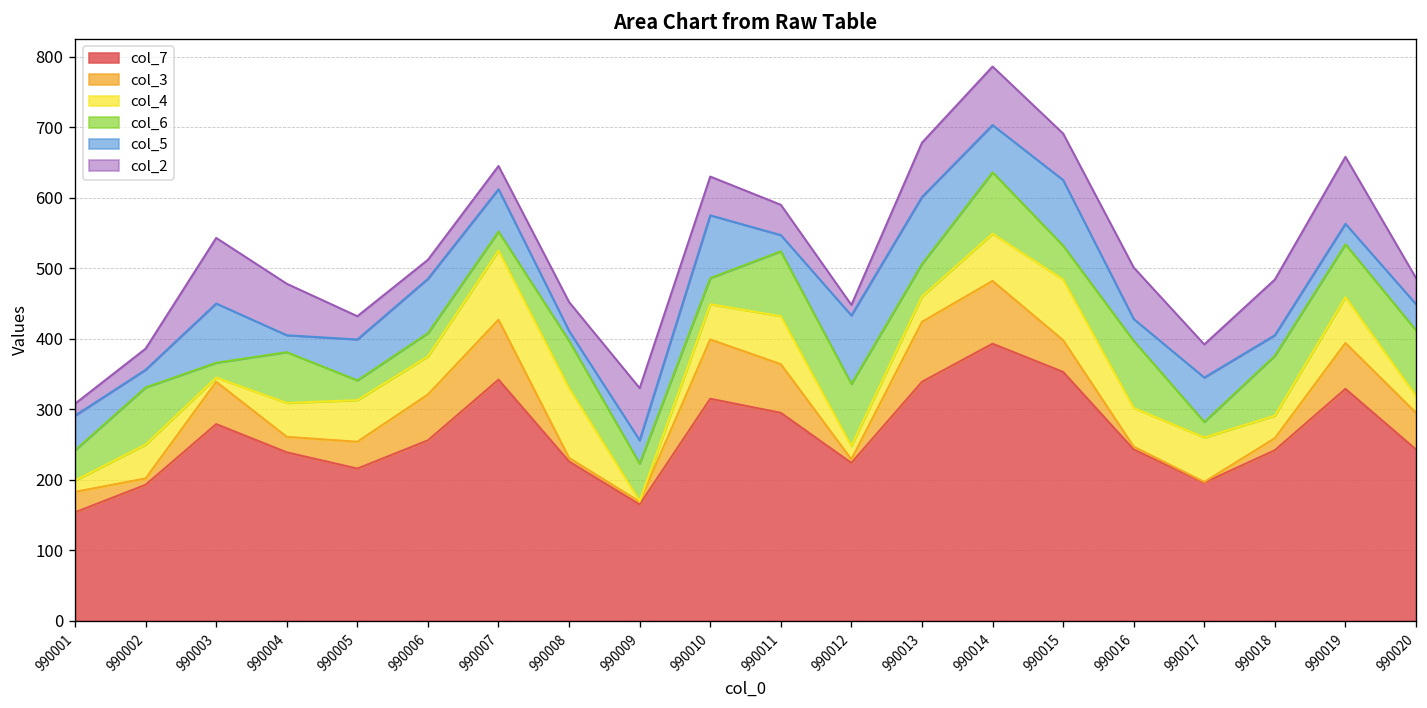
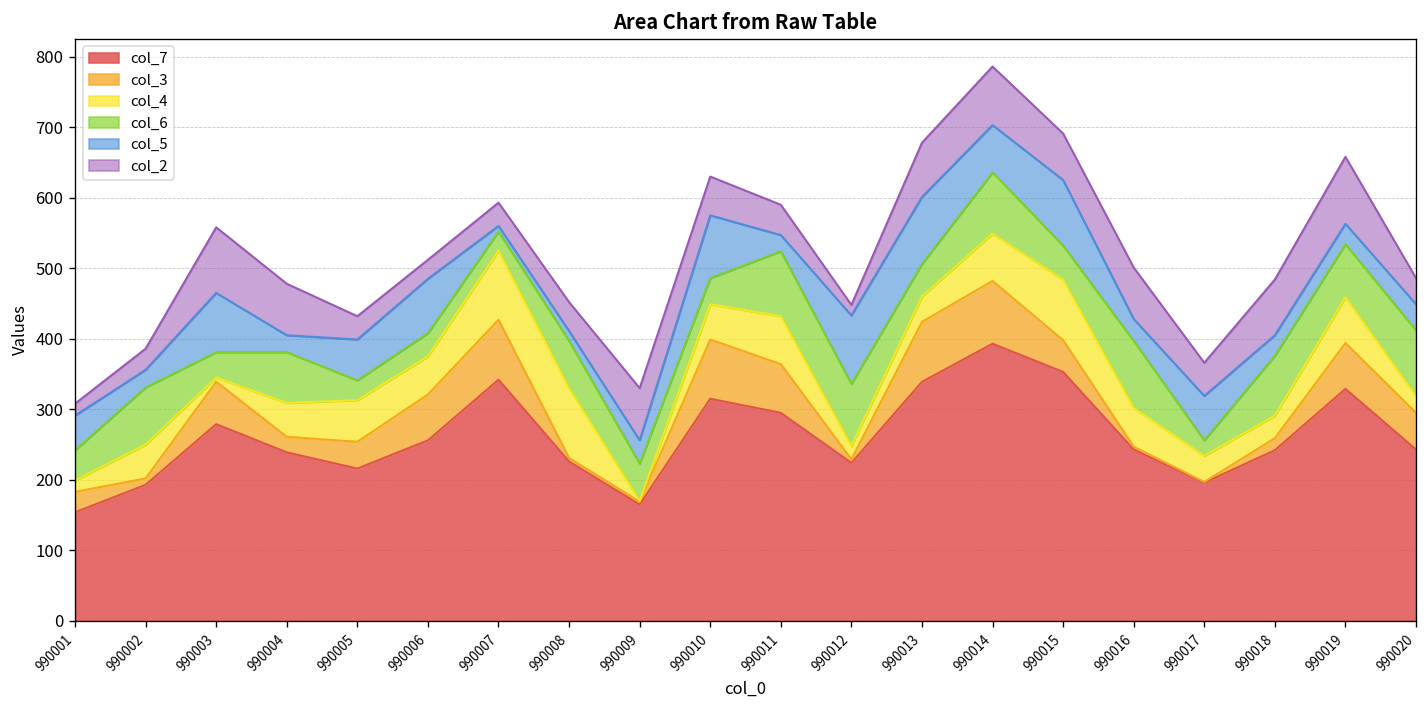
col_6, 990003: 20 -> 40
col_5, 990007: 60 -> 10
col_4, 990017: 60 -> 40
